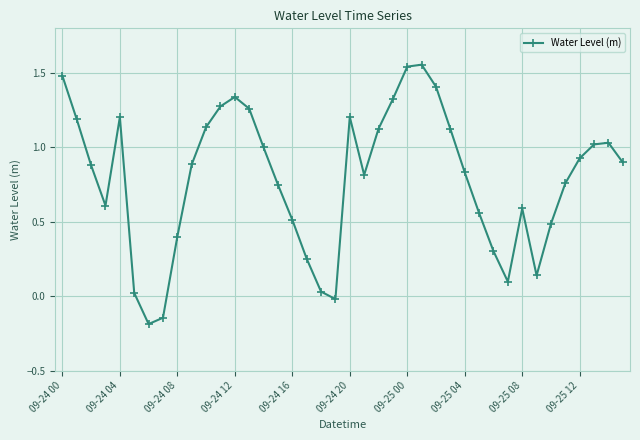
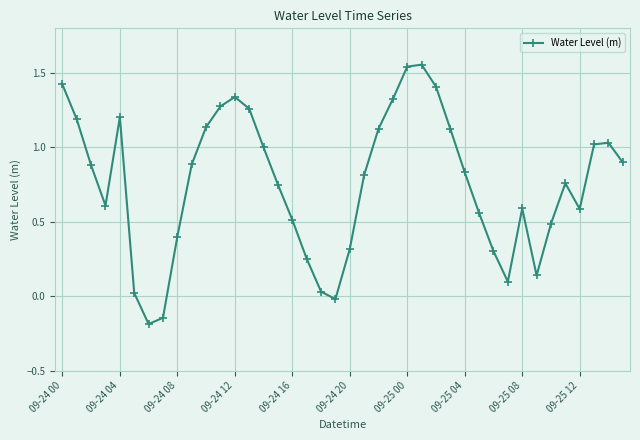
09-24 00: 1.48 -> 1.42
09-24 20: 1.20 -> 0.32
09-25 12: 0.93 -> 0.59
